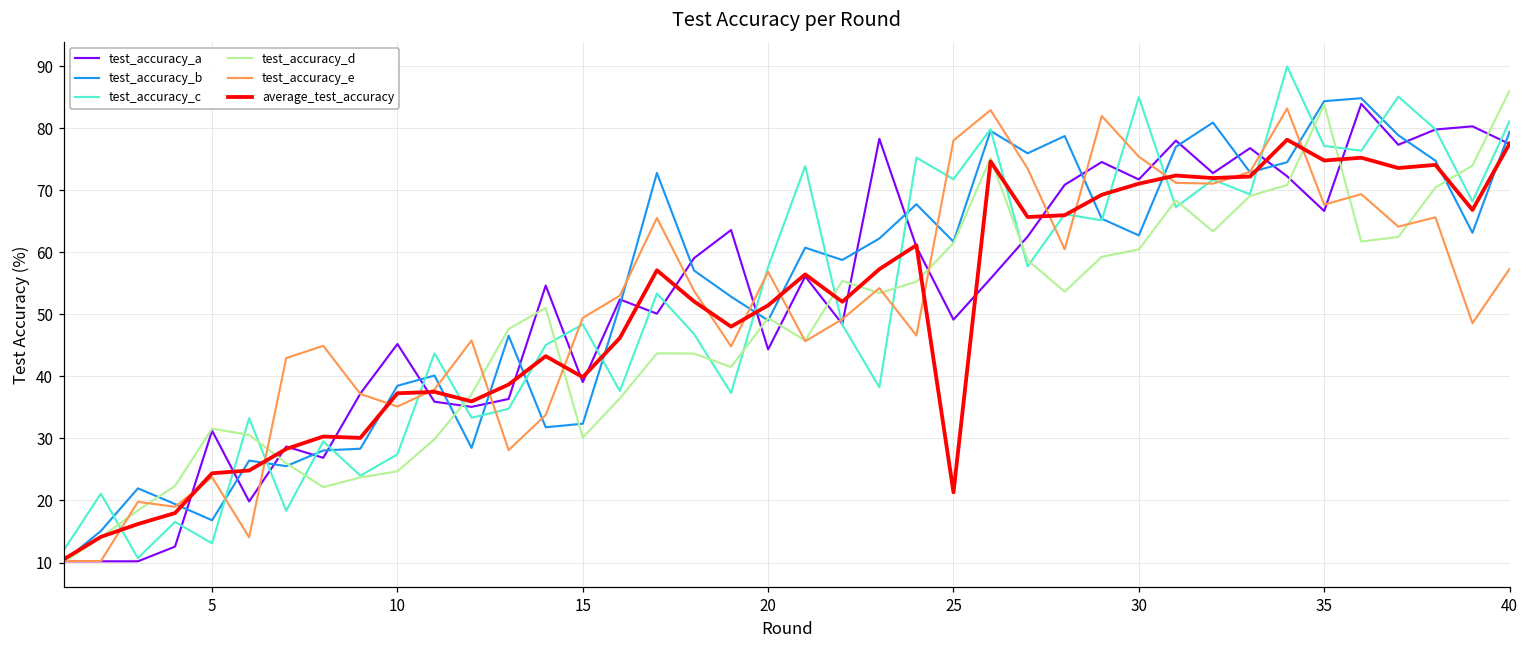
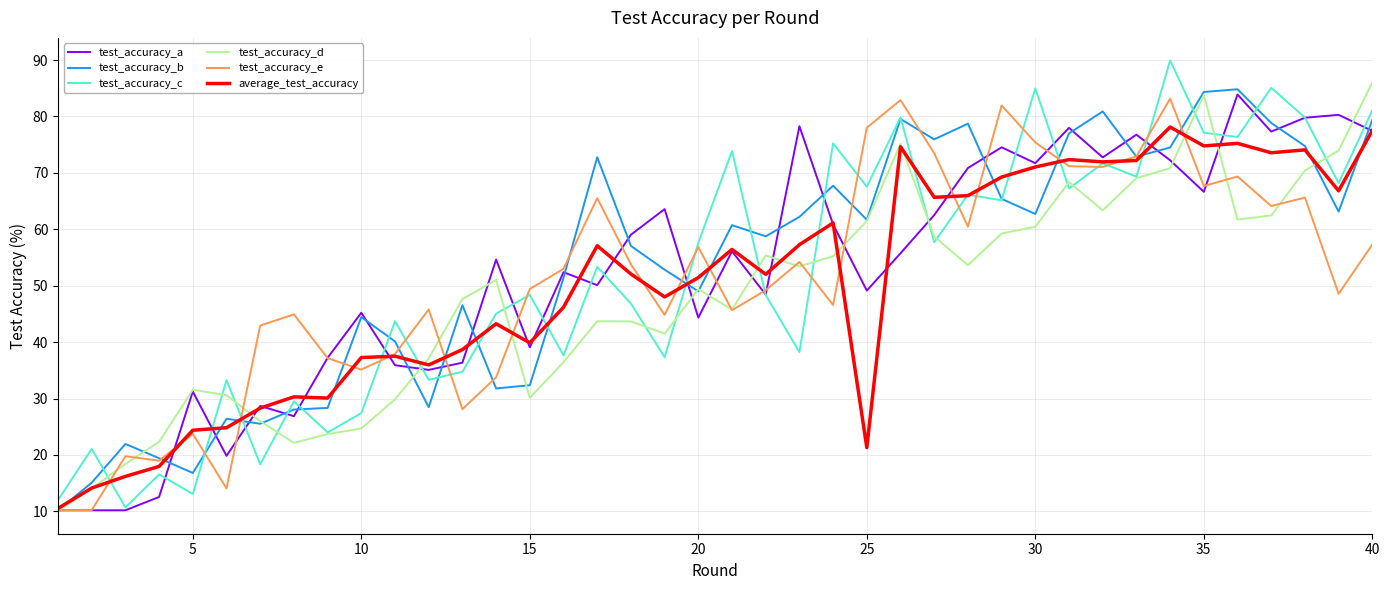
test_accuracy_b, 10: 38 -> 44
test_accuracy_c, 25: 72 -> 68
